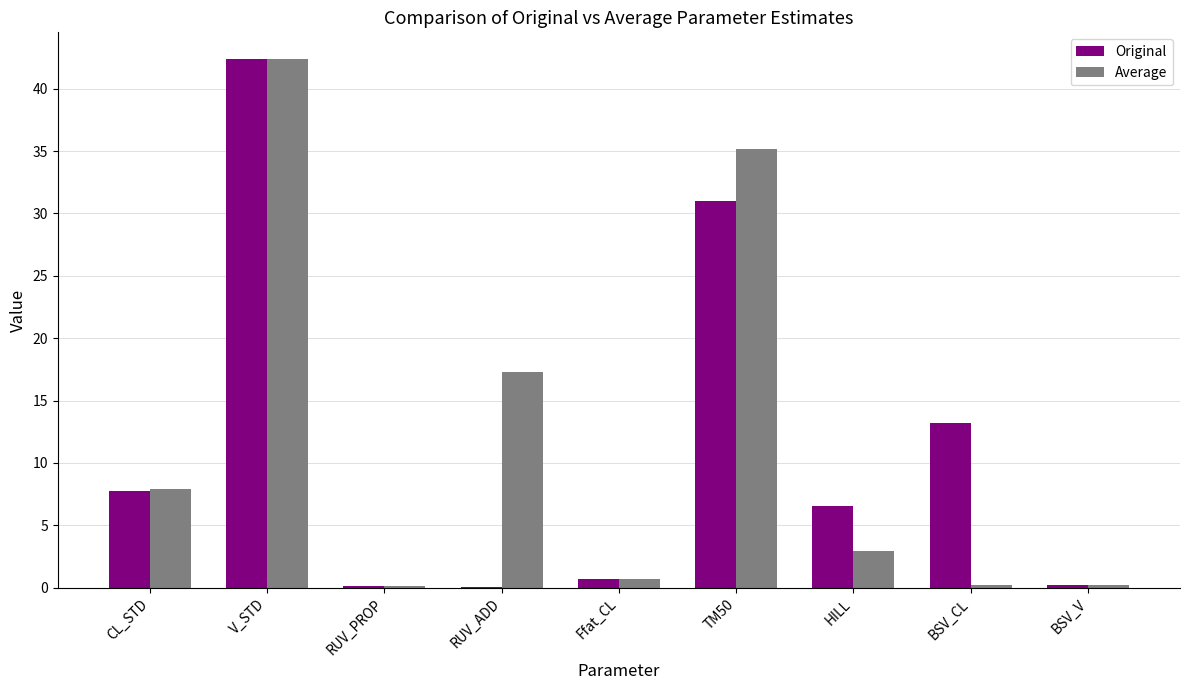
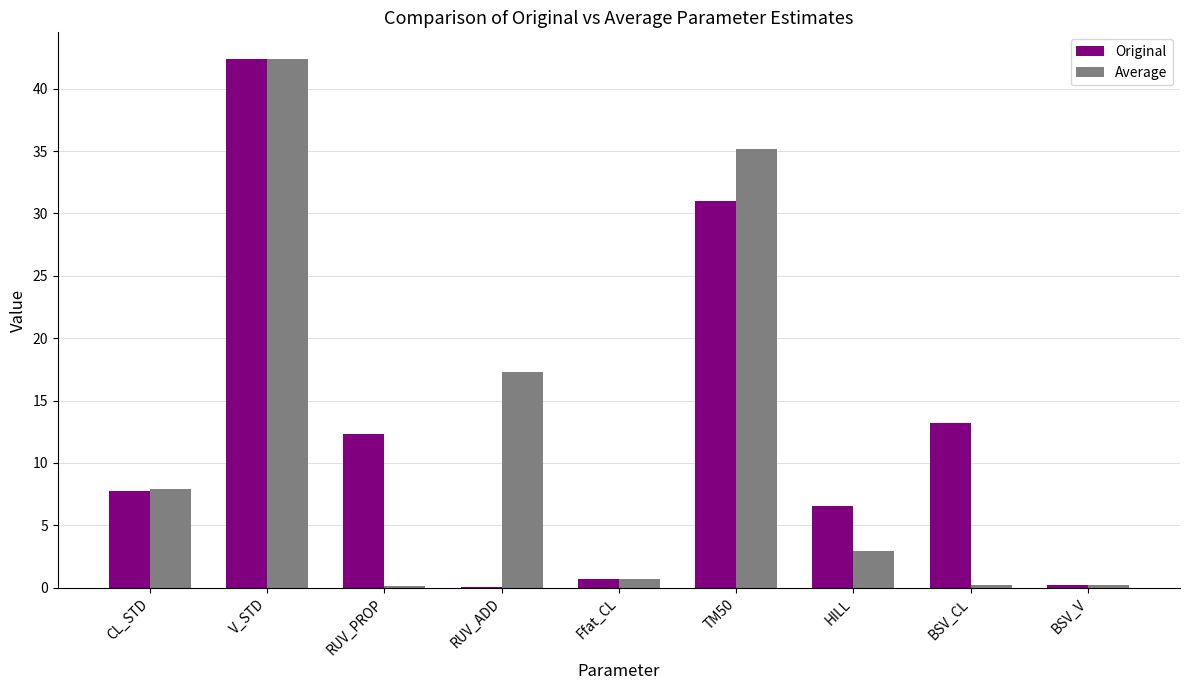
Original, RUV_PROP: 0.1 -> 12.3
